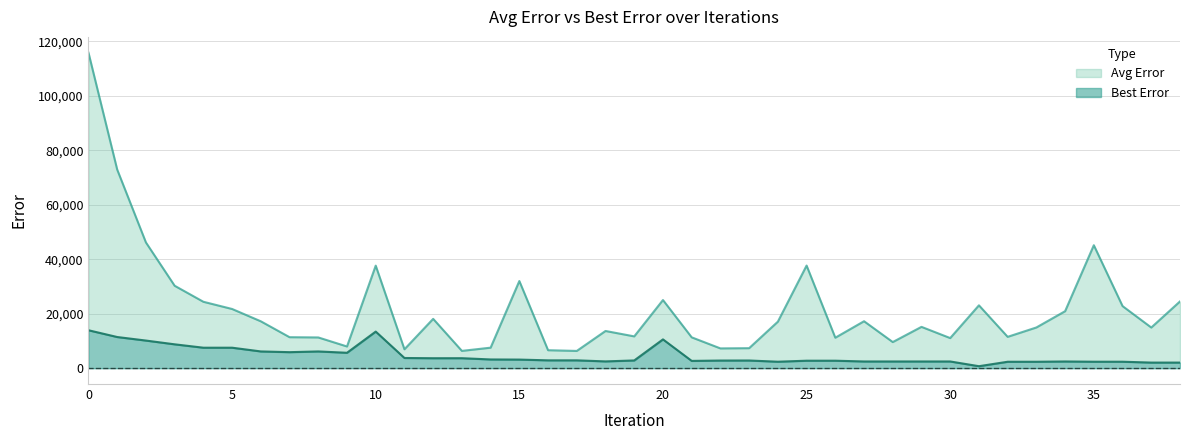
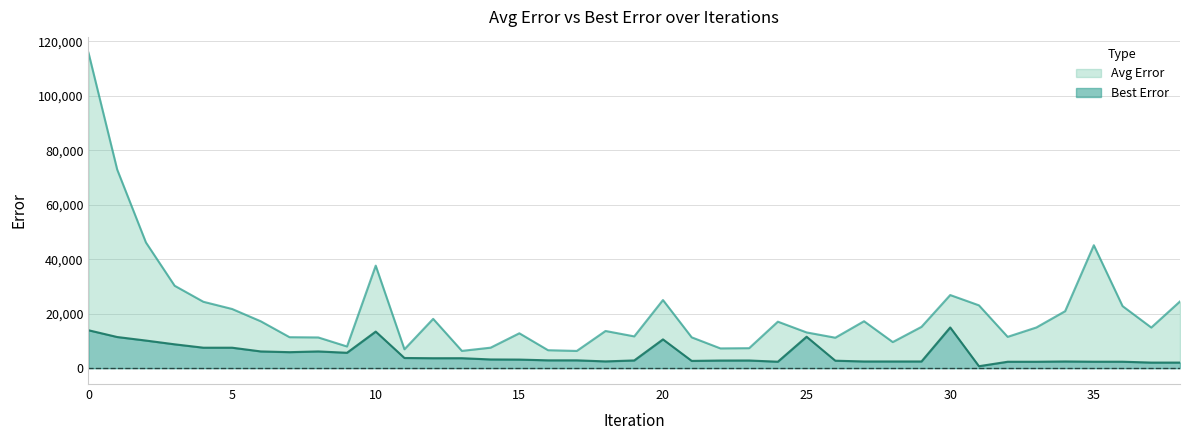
Avg Error, 15: 32,000 -> 13,000
Avg Error, 25: 38,000 -> 13,000
Best Error, 25: 3,000 -> 12,000
Avg Error, 30: 11,000 -> 27,000
Best Error, 30: 2,000 -> 15,000
